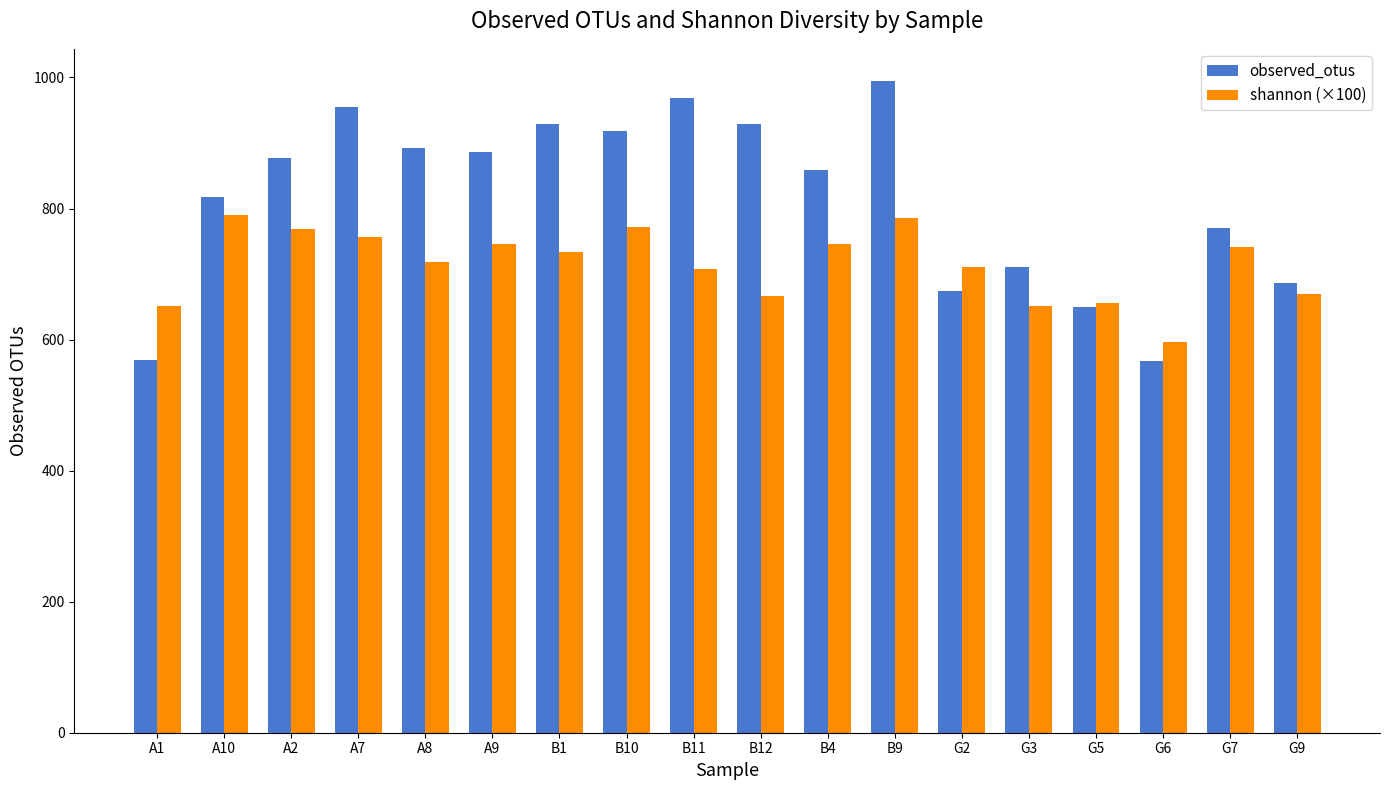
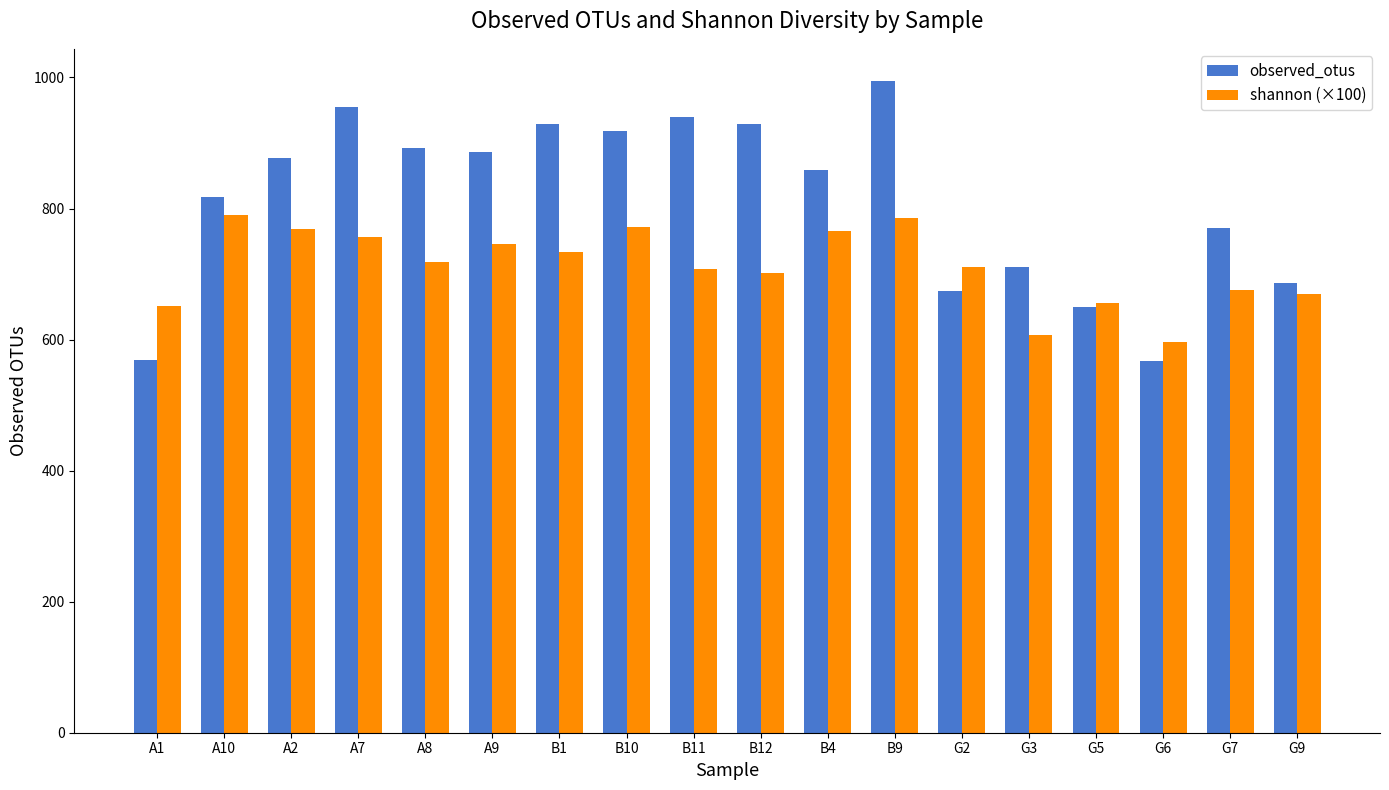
observed_otus, B11: 970 -> 940
shannon (×100), B12: 670 -> 700
shannon (×100), B4: 750 -> 770
shannon (×100), G3: 650 -> 610
shannon (×100), G7: 740 -> 680
